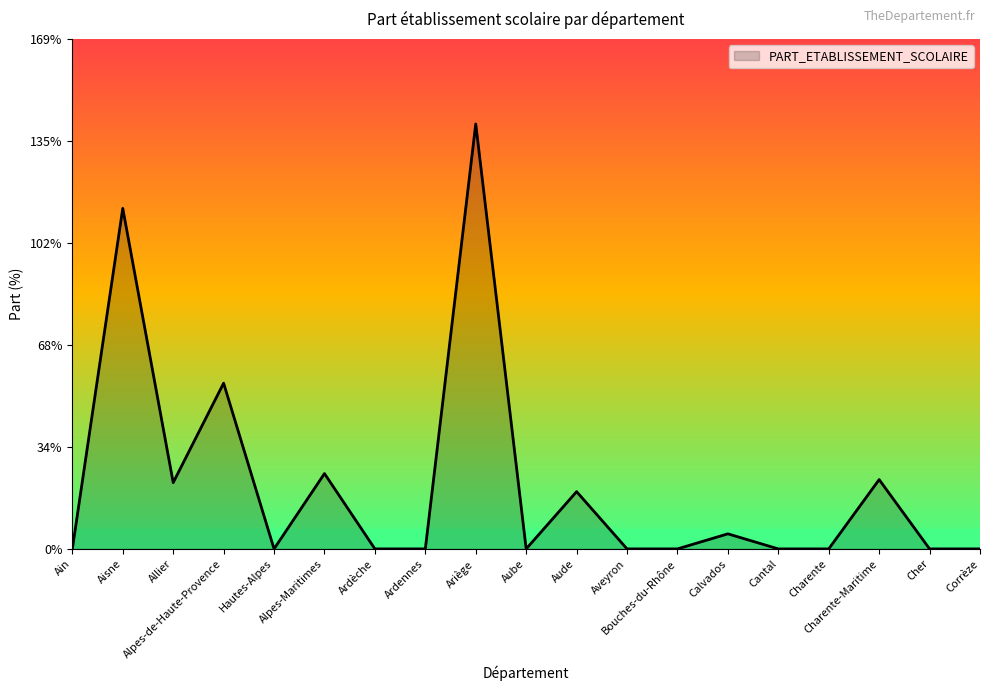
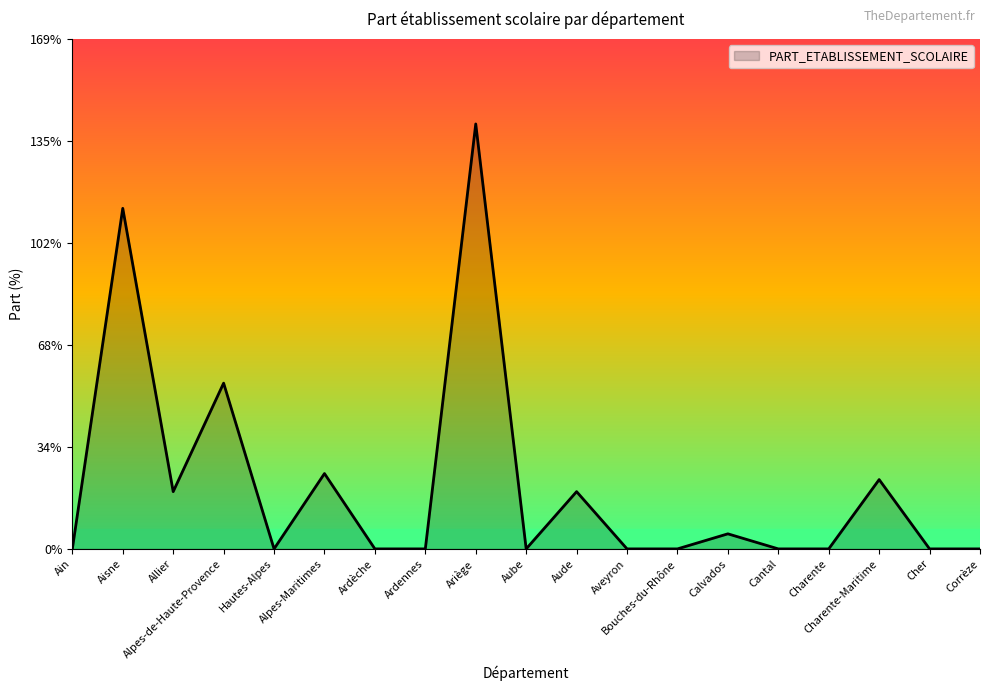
Allier: 22% -> 19%
